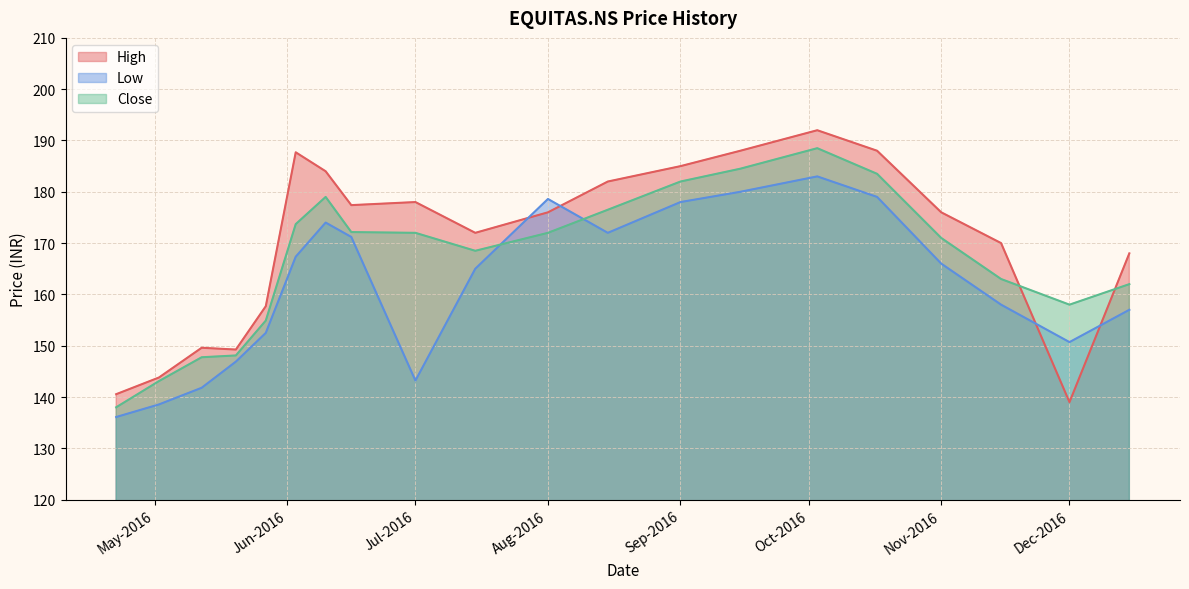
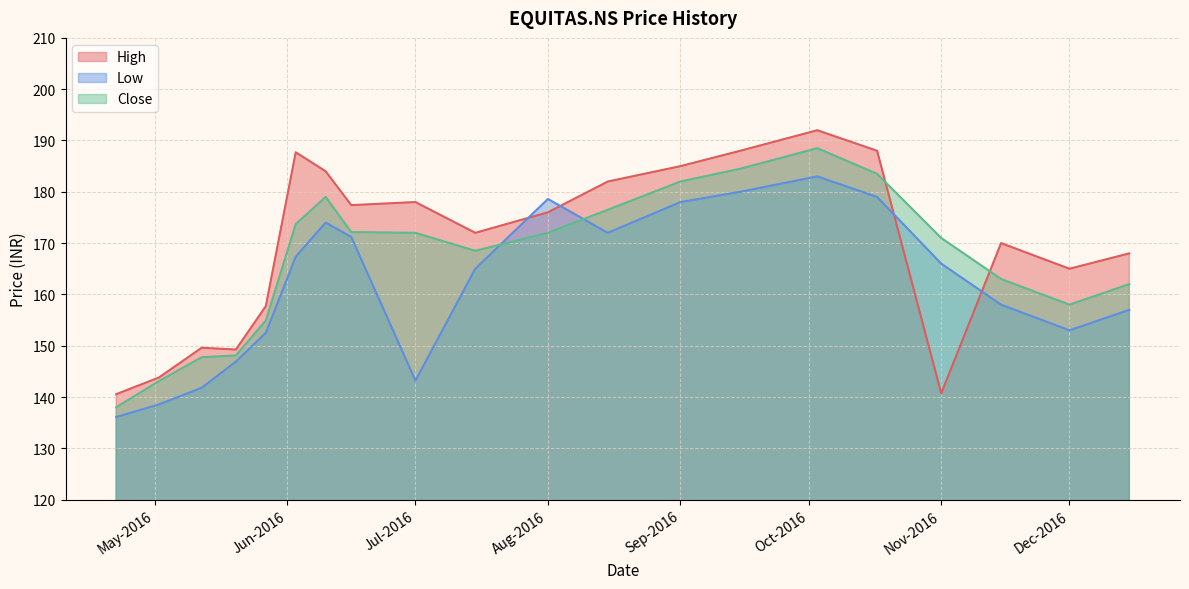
High, Nov-2016: 176 -> 141
High, Dec-2016: 139 -> 165
Low, Dec-2016: 151 -> 153
